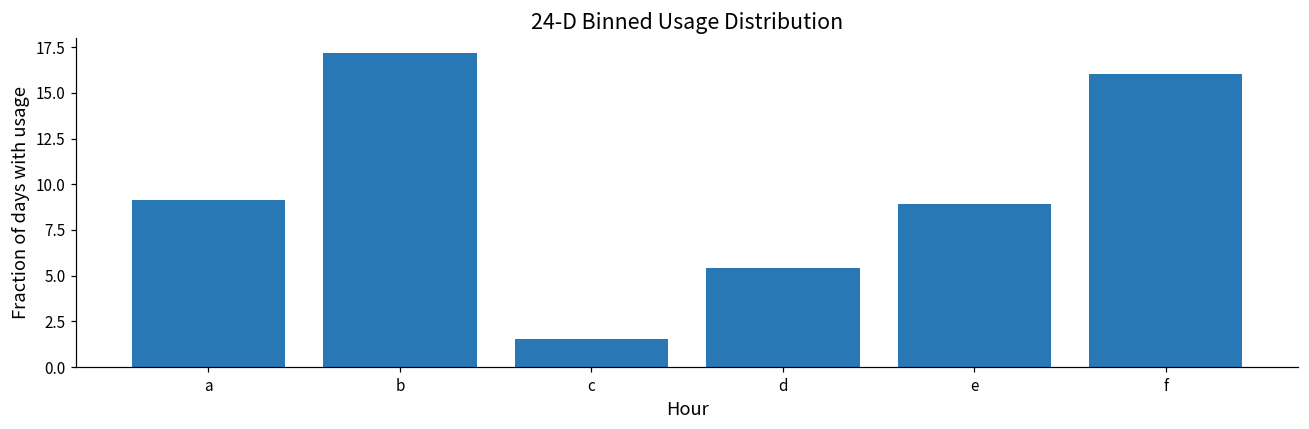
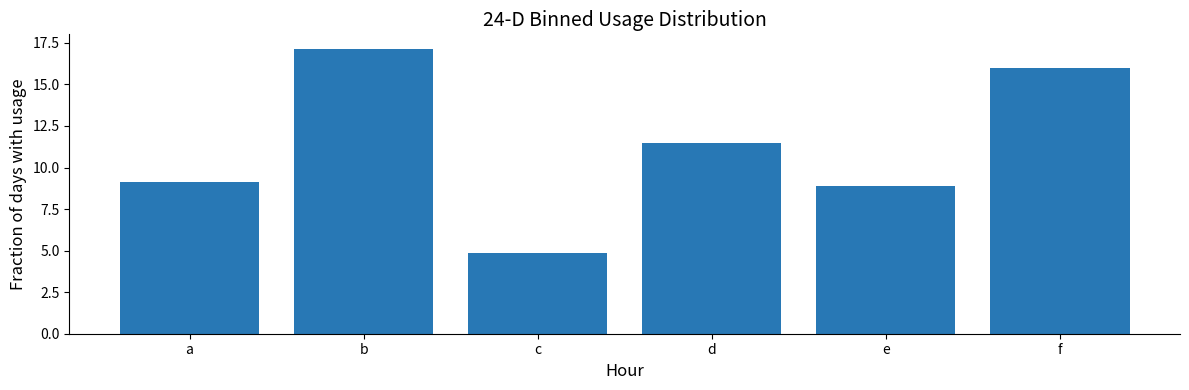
c: 1.5 -> 4.9
d: 5.4 -> 11.5
